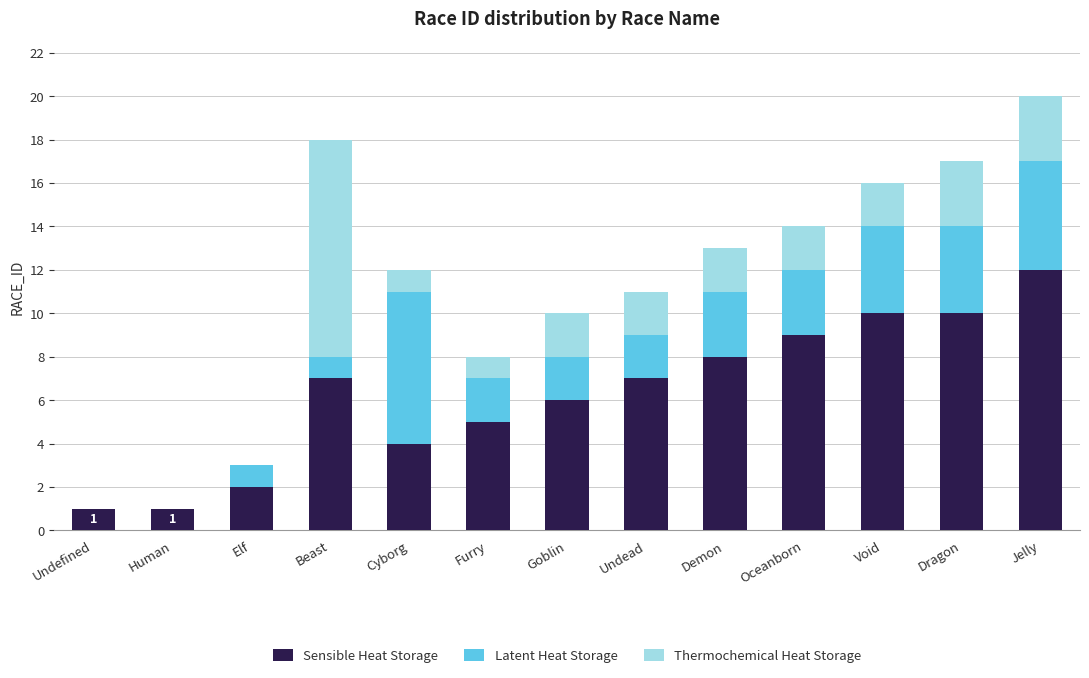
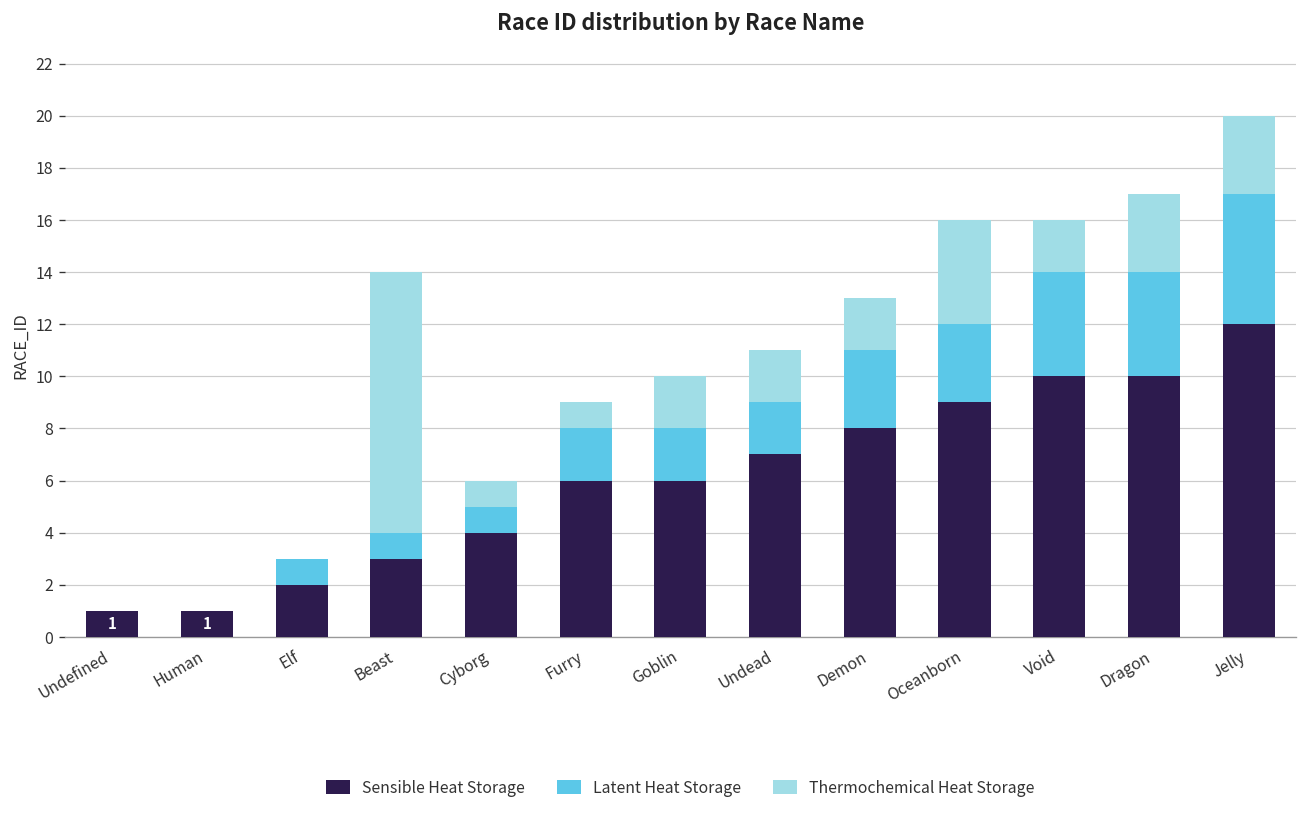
Sensible Heat Storage, Beast: 7 -> 3
Latent Heat Storage, Cyborg: 7 -> 1
Sensible Heat Storage, Furry: 5 -> 6
Thermochemical Heat Storage, Oceanborn: 2 -> 4
